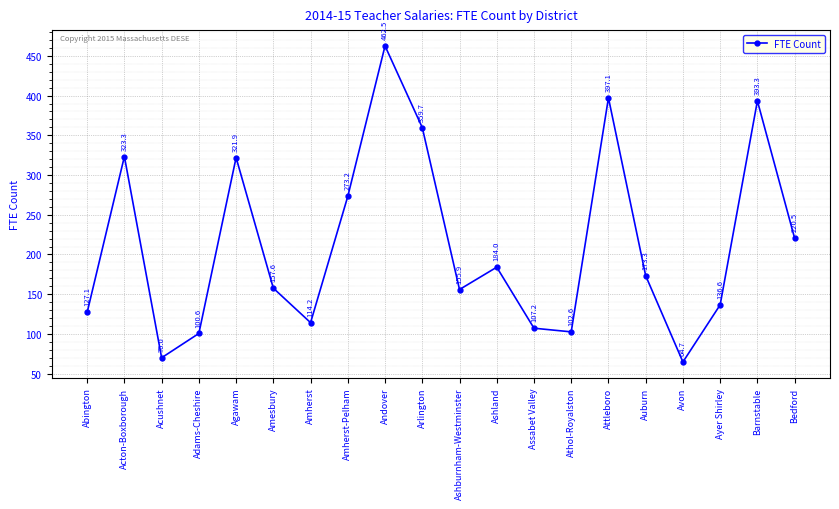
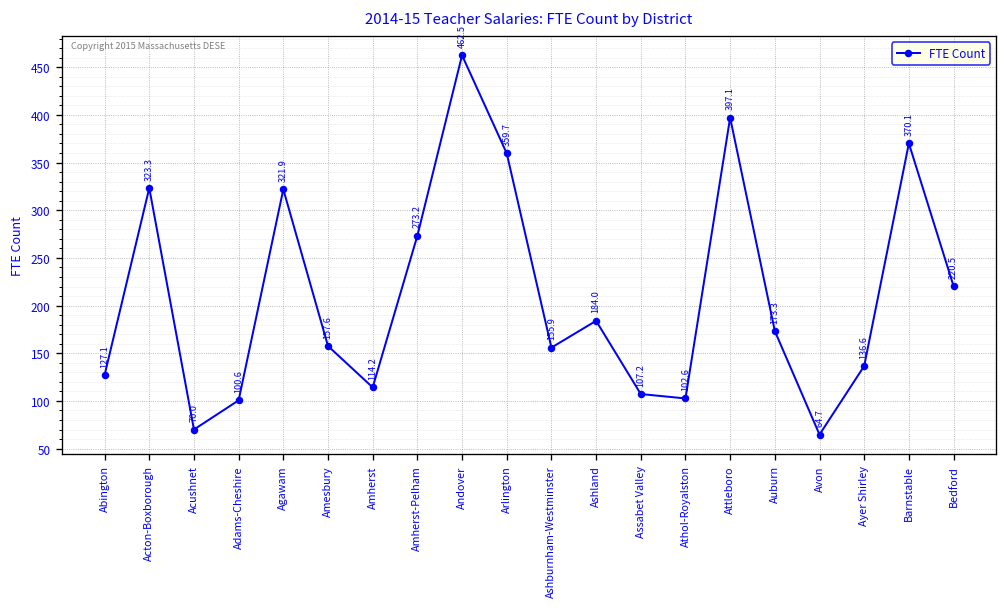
Barnstable: 393.3 -> 370.1
